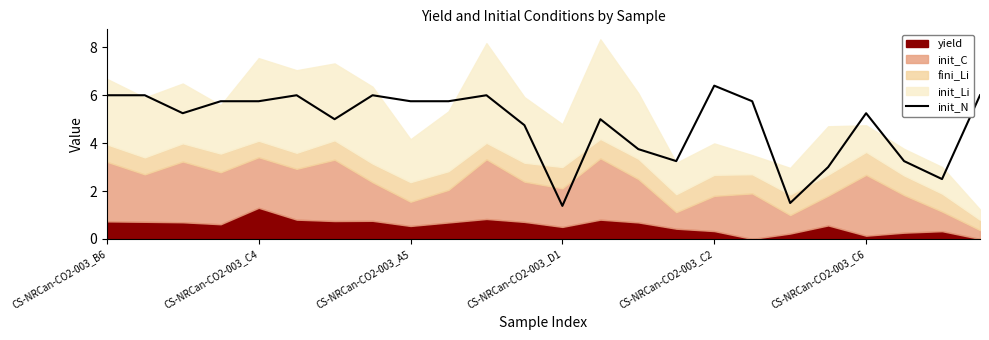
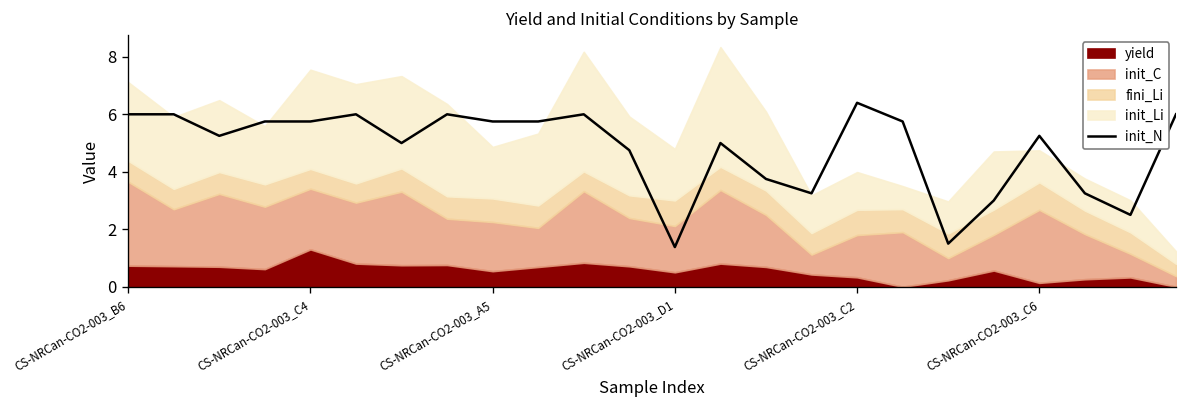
init_C, CS-NRCan-CO2-003_B6: 2.5 -> 2.9
init_C, CS-NRCan-CO2-003_A5: 1.0 -> 1.7
